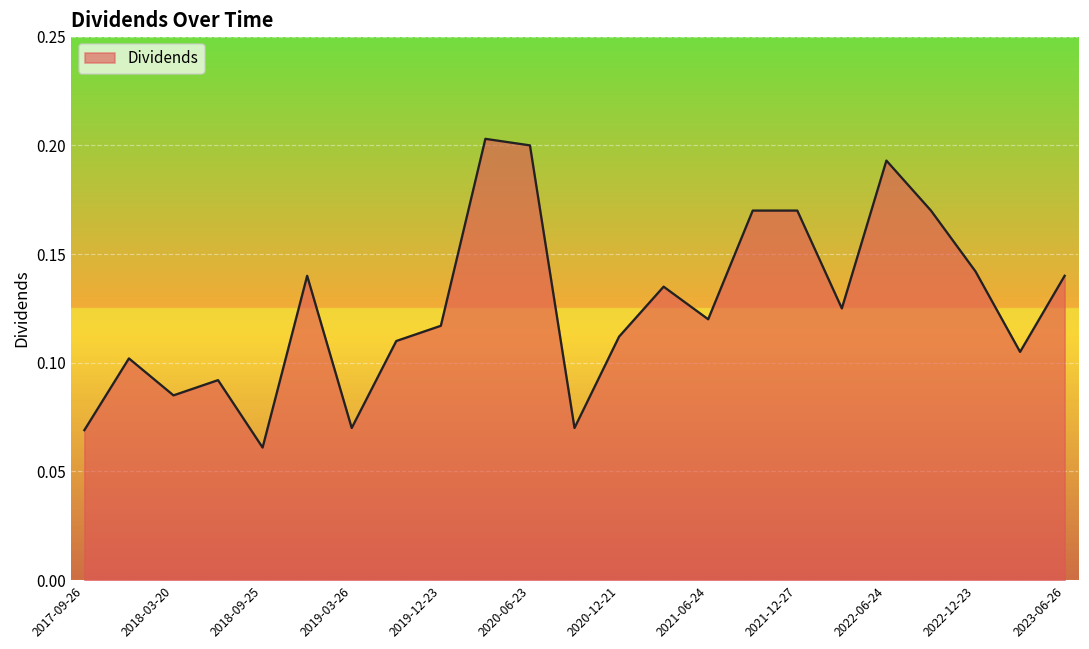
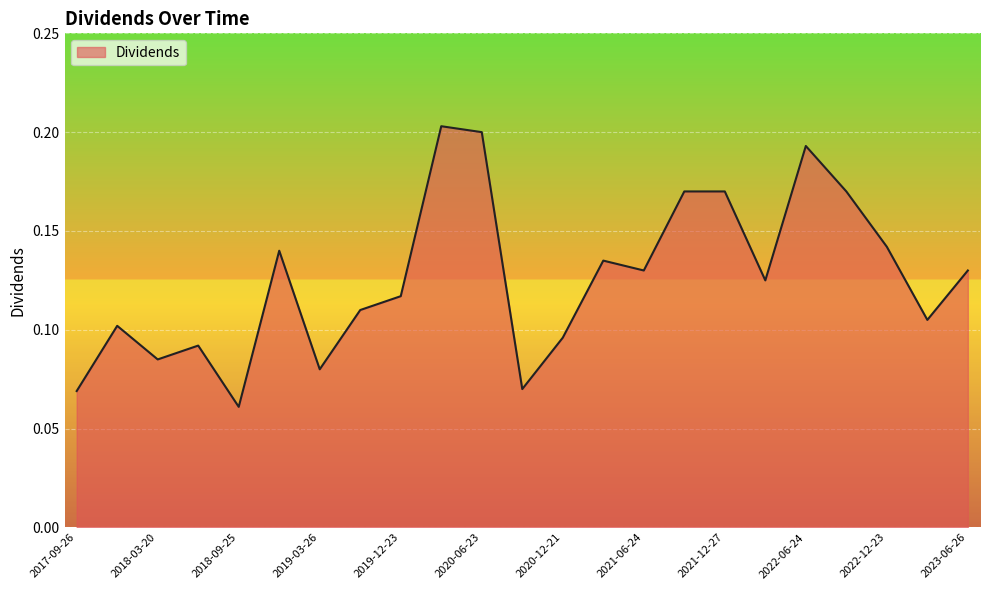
2019-03-26: 0.07 -> 0.08
2020-12-21: 0.112 -> 0.096
2021-06-24: 0.12 -> 0.13
2023-06-26: 0.14 -> 0.13
